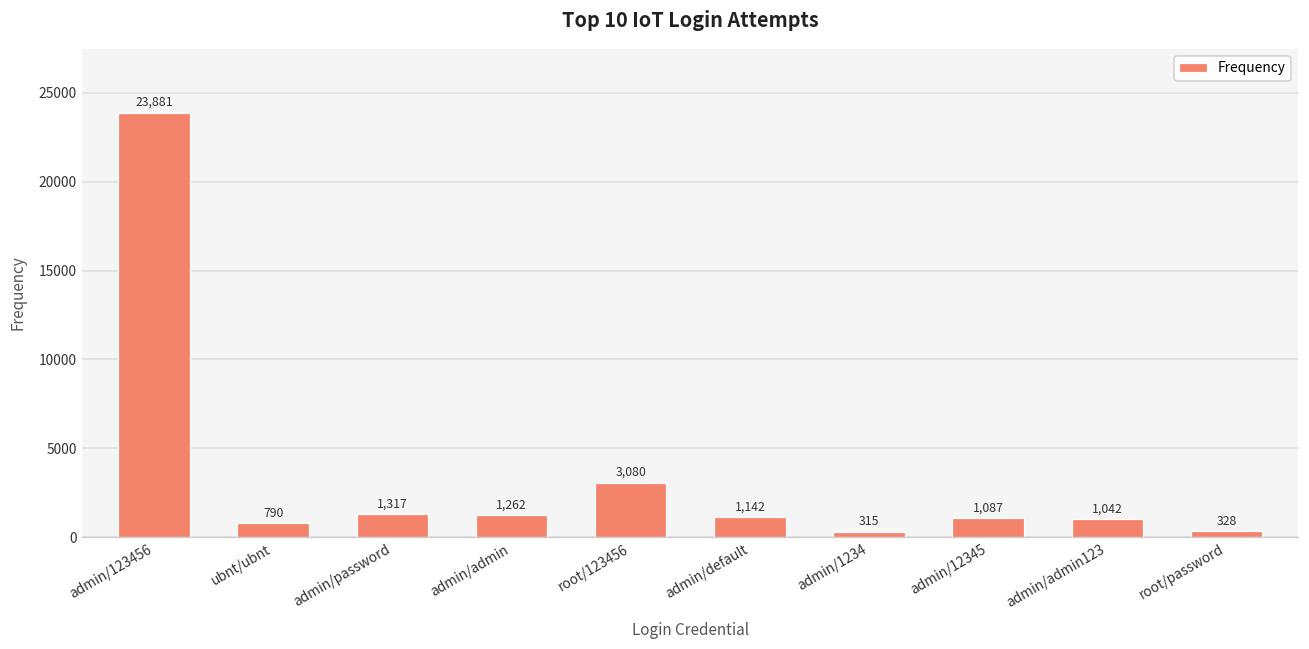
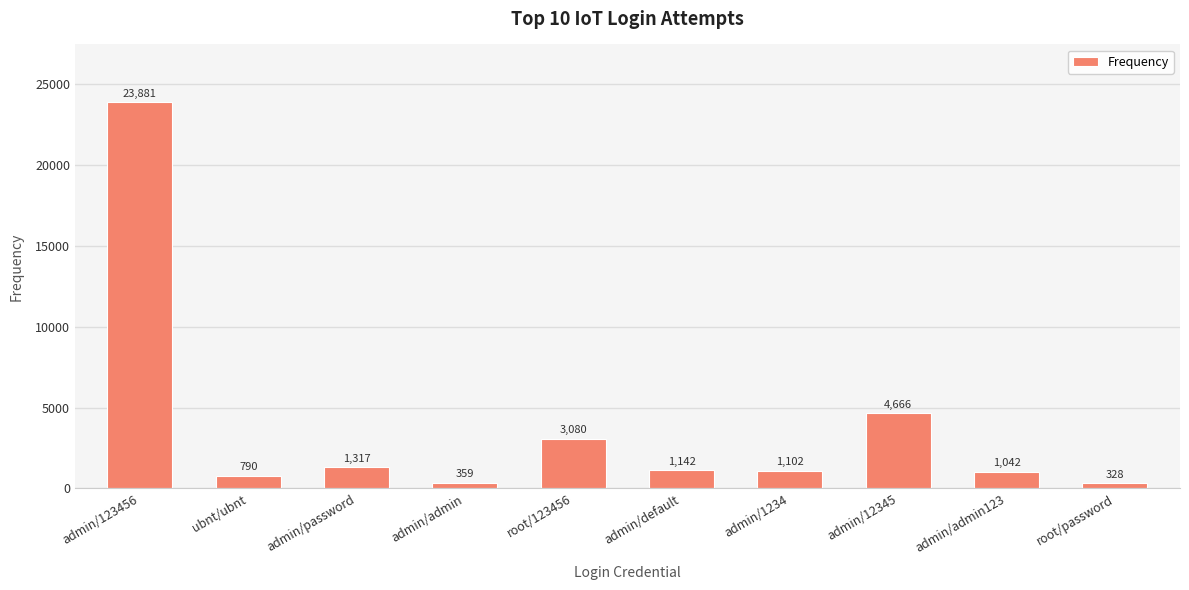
admin/admin: 1,262 -> 359
admin/1234: 315 -> 1,102
admin/12345: 1,087 -> 4,666
